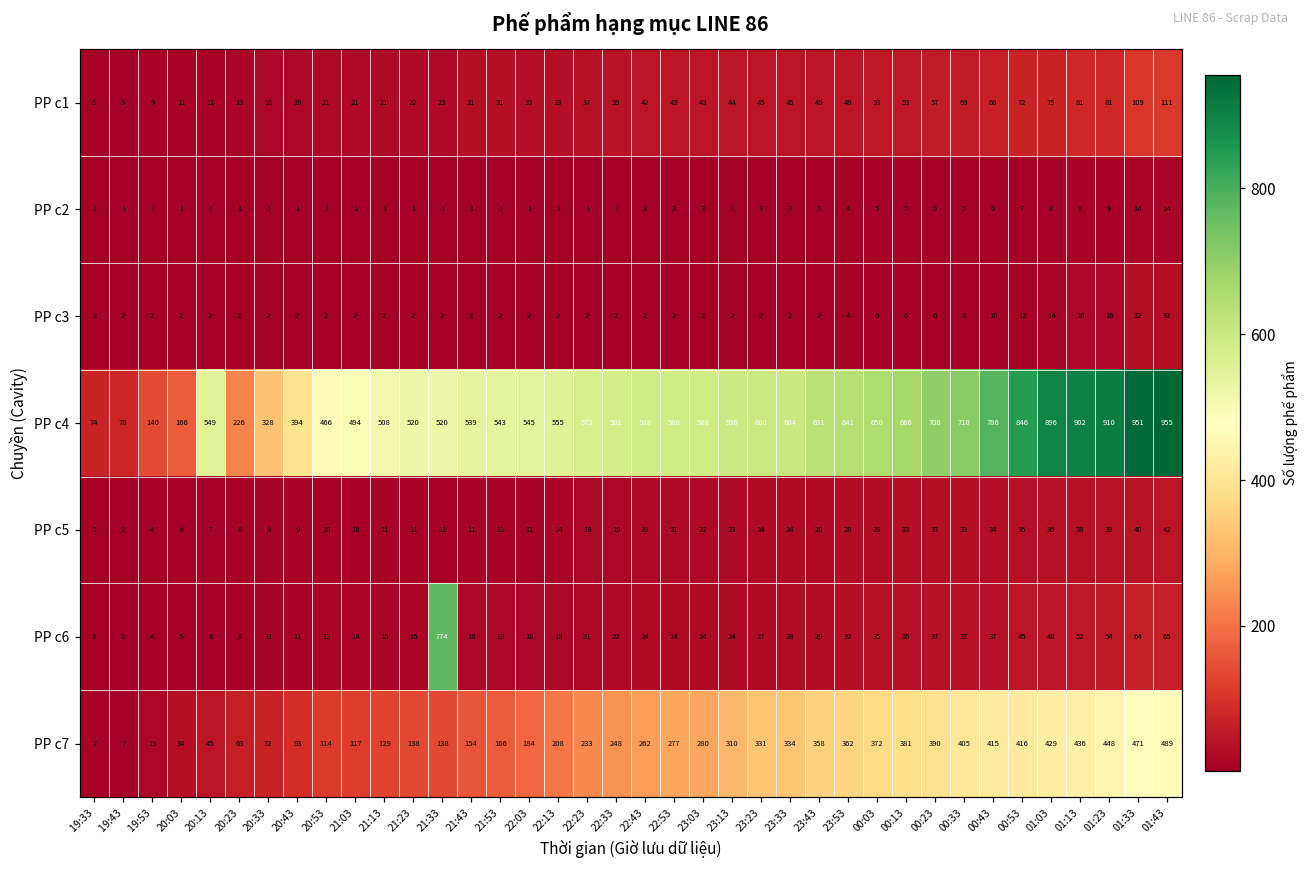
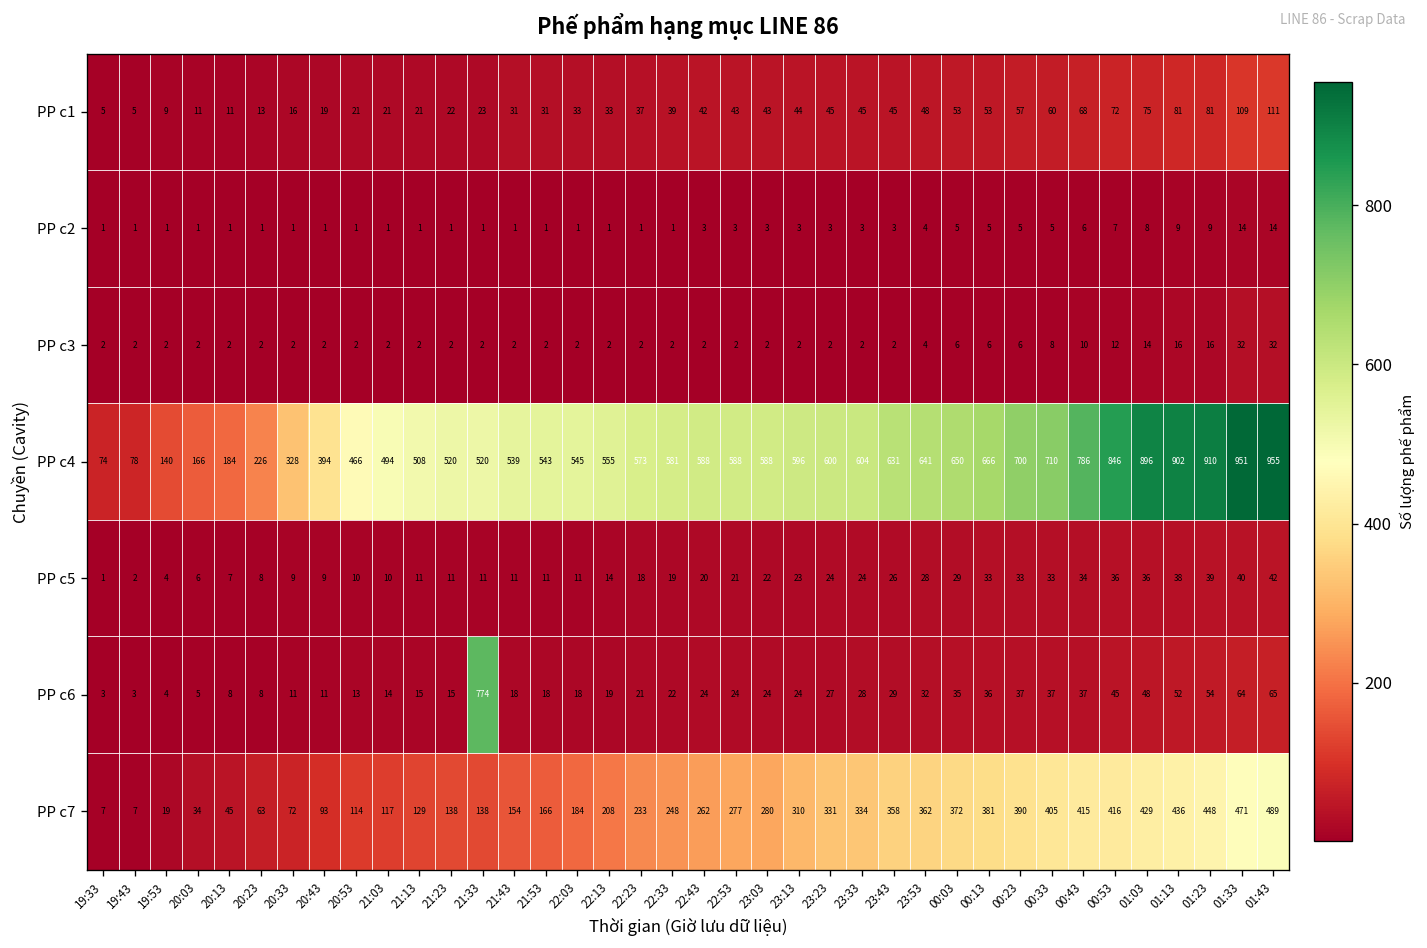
PP c4, 20:13: 549 -> 184
